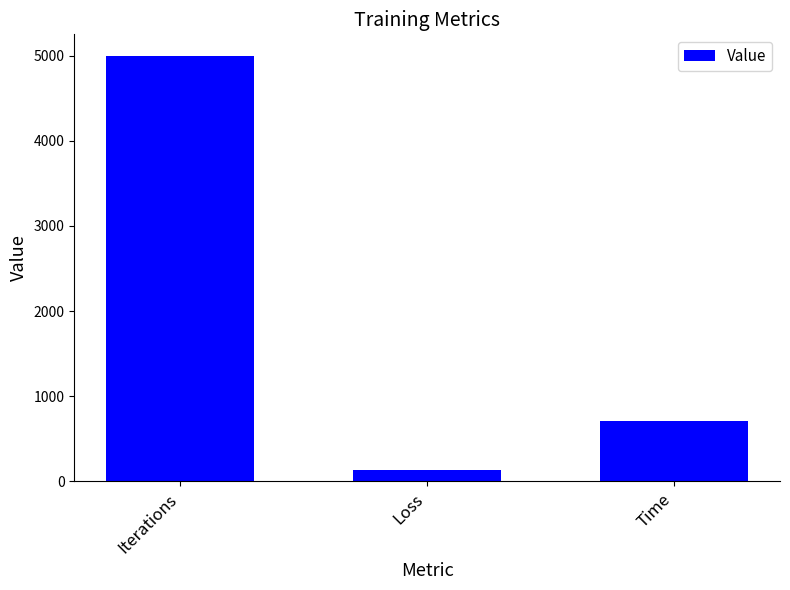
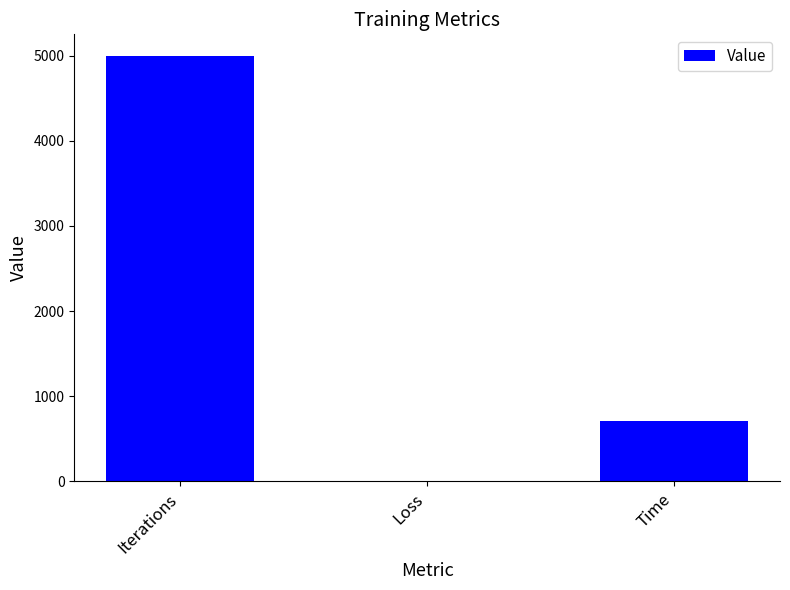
Loss: 100 -> 0
